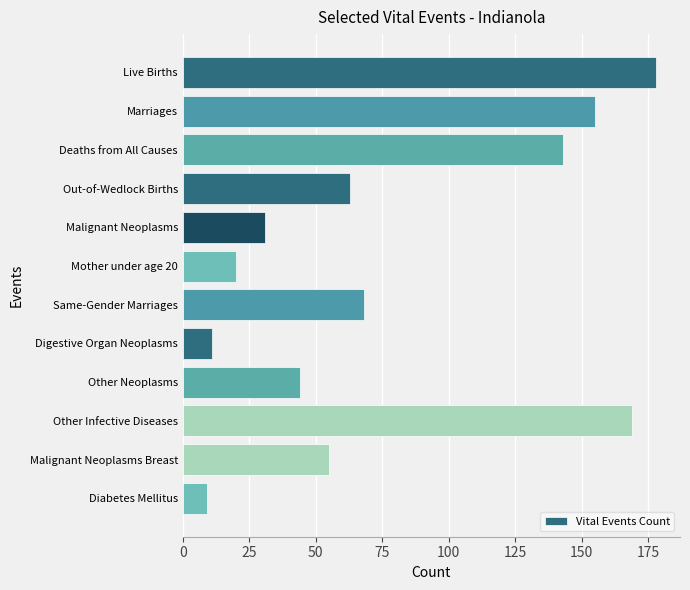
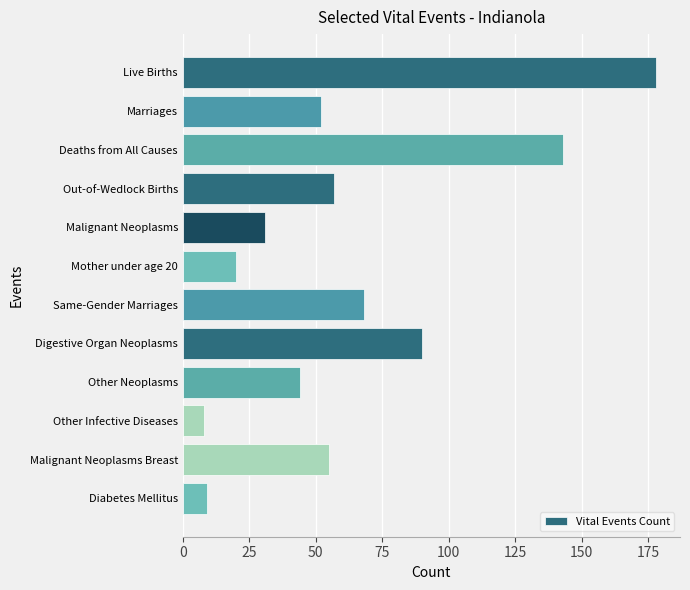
Marriages: 155 -> 52
Out-of-Wedlock Births: 63 -> 57
Digestive Organ Neoplasms: 11 -> 90
Other Infective Diseases: 169 -> 8
